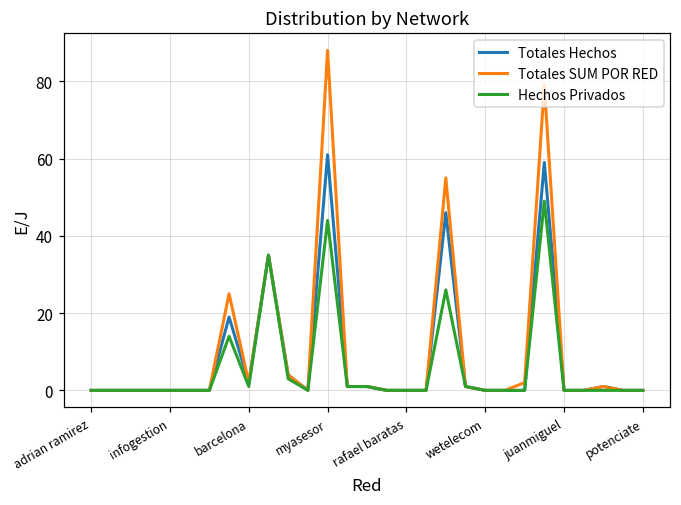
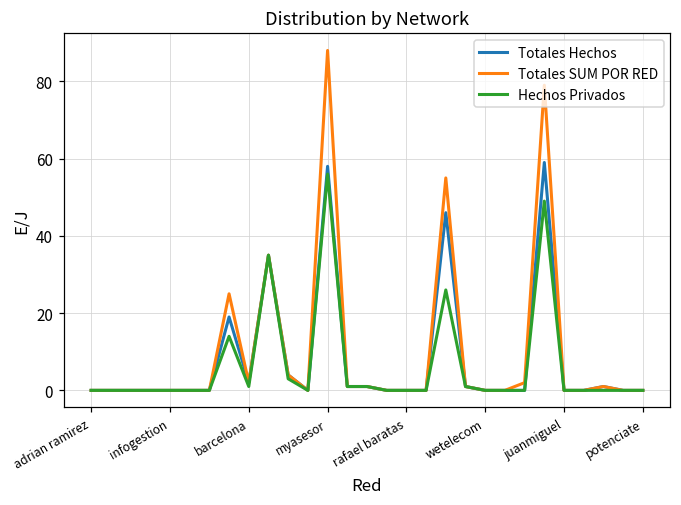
Totales Hechos, myasesor: 61 -> 58
Hechos Privados, myasesor: 44 -> 56
